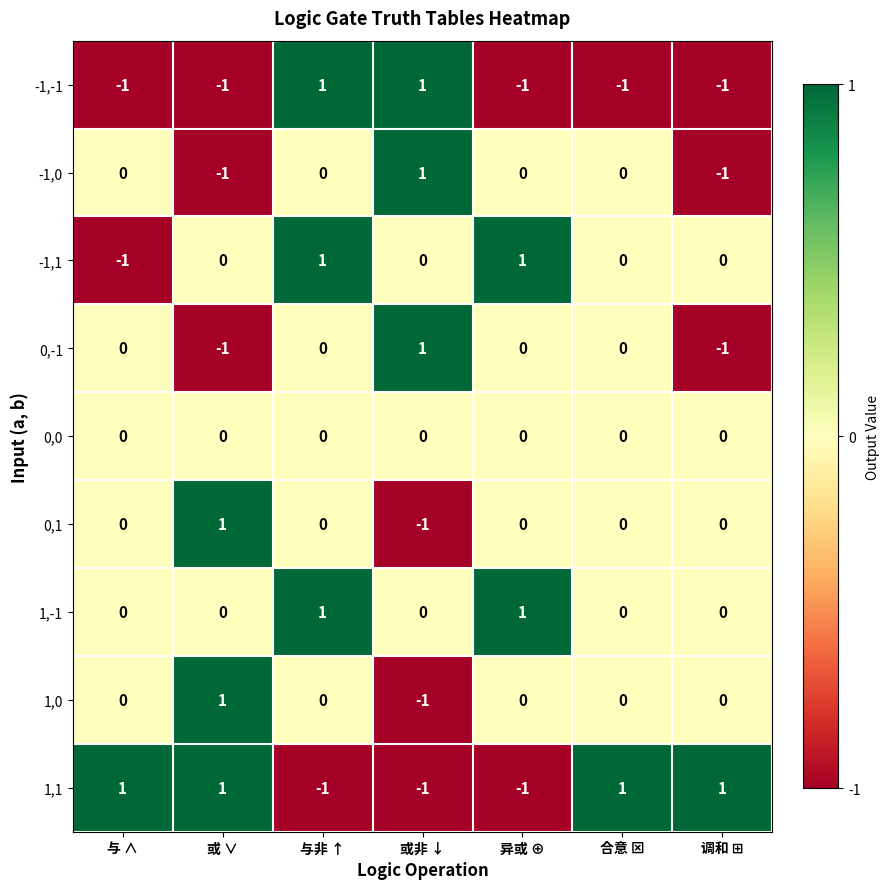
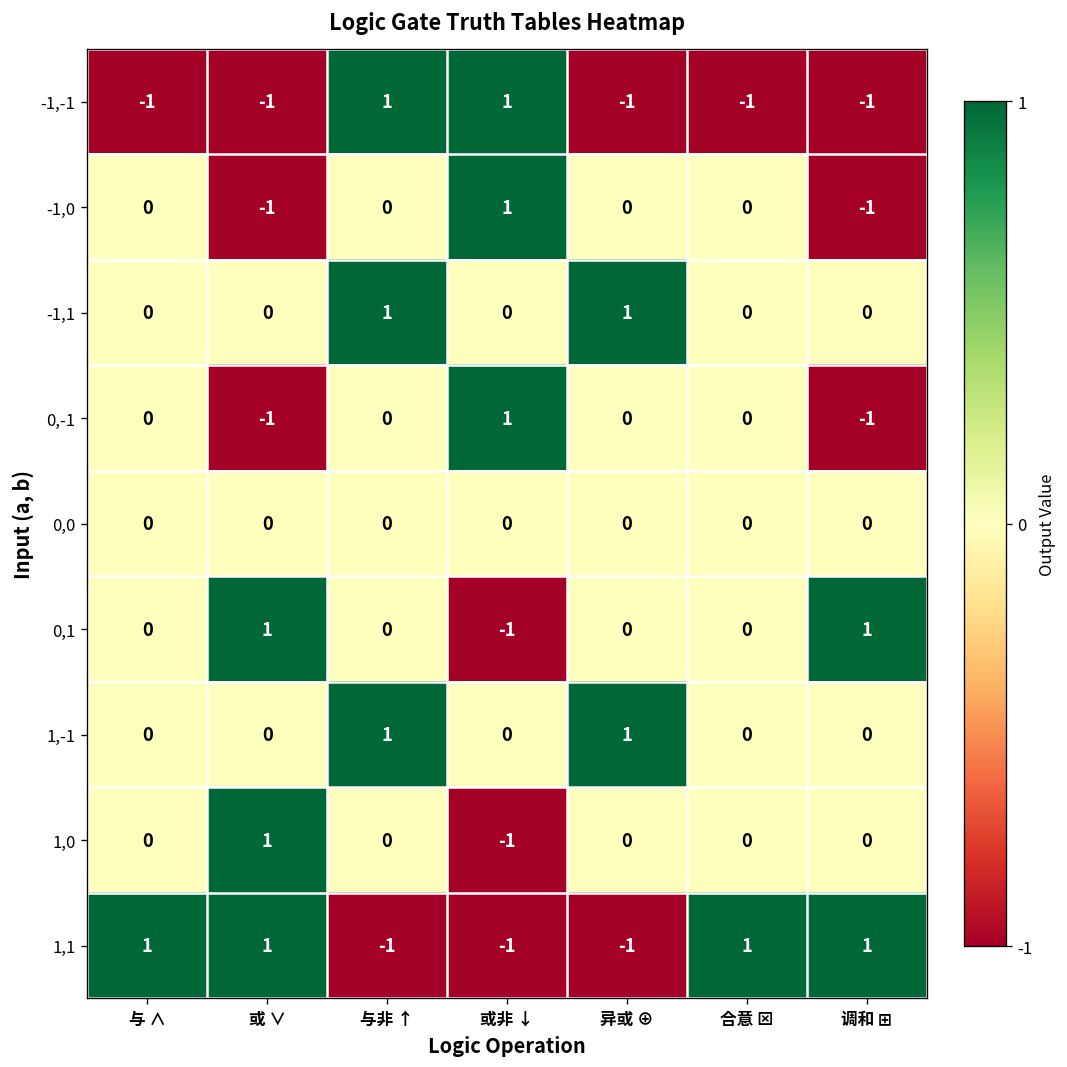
-1,1, 与 ∧: -1 -> 0
0,1, 调和 ⊞: 0 -> 1
